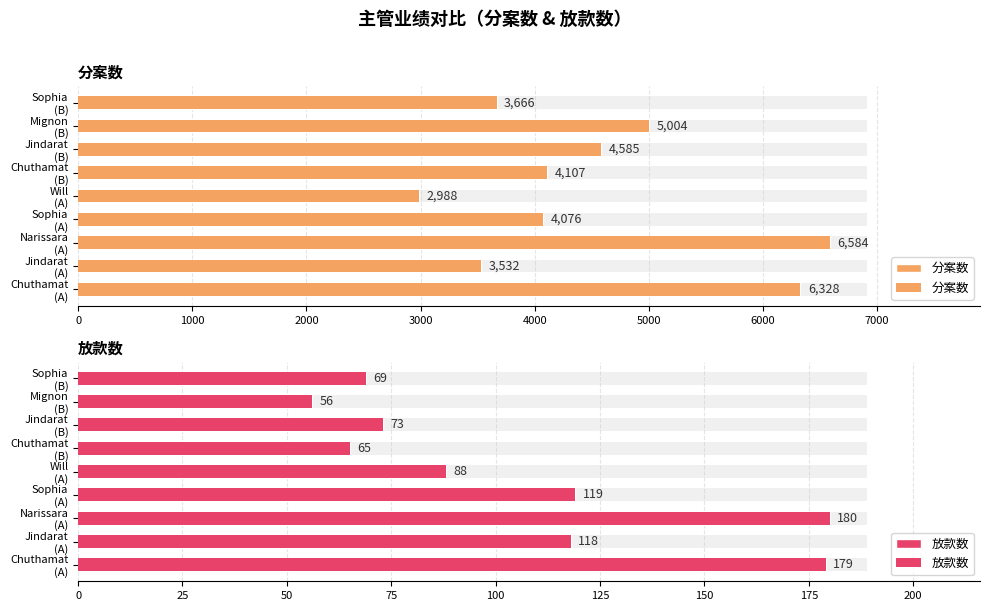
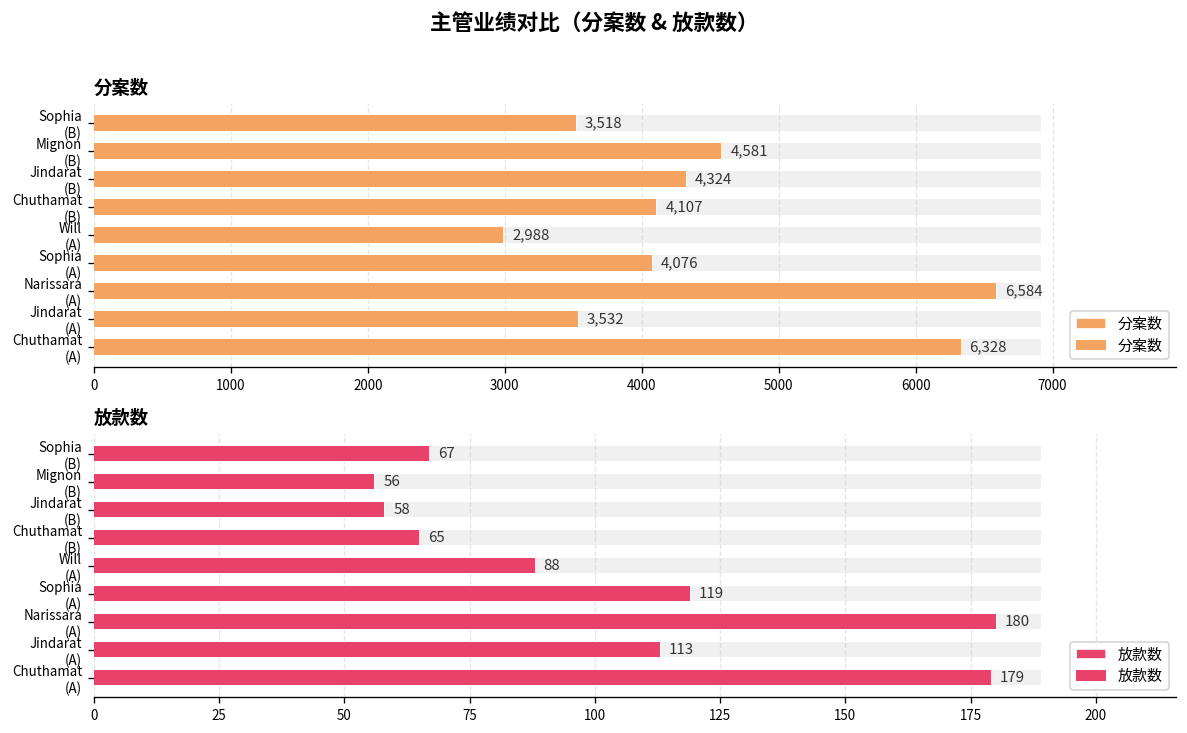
分案数, 分案数, Sophia (B): 3,666 -> 3,518
分案数, 分案数, Mignon (B): 5,004 -> 4,581
分案数, 分案数, Jindarat (B): 4,585 -> 4,324
放款数, 放款数, Sophia (B): 69 -> 67
放款数, 放款数, Jindarat (B): 73 -> 58
放款数, 放款数, Jindarat (A): 118 -> 113
